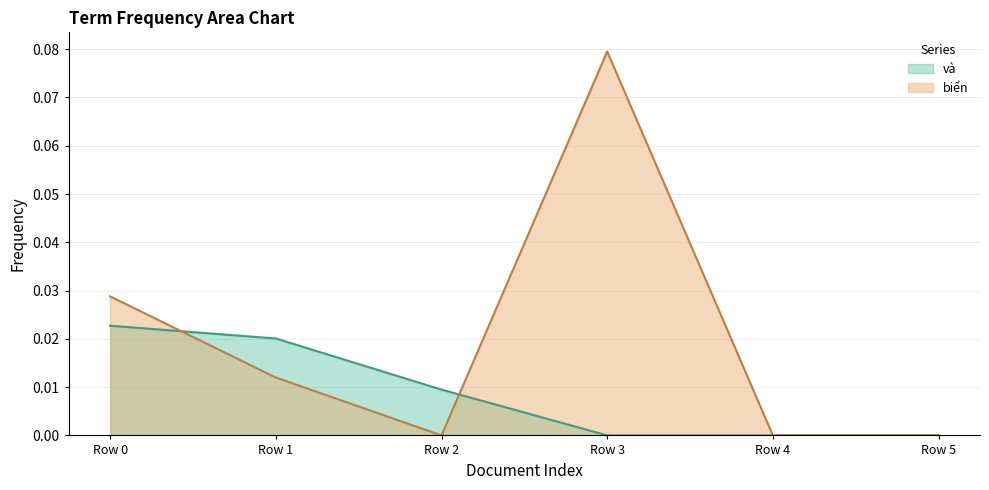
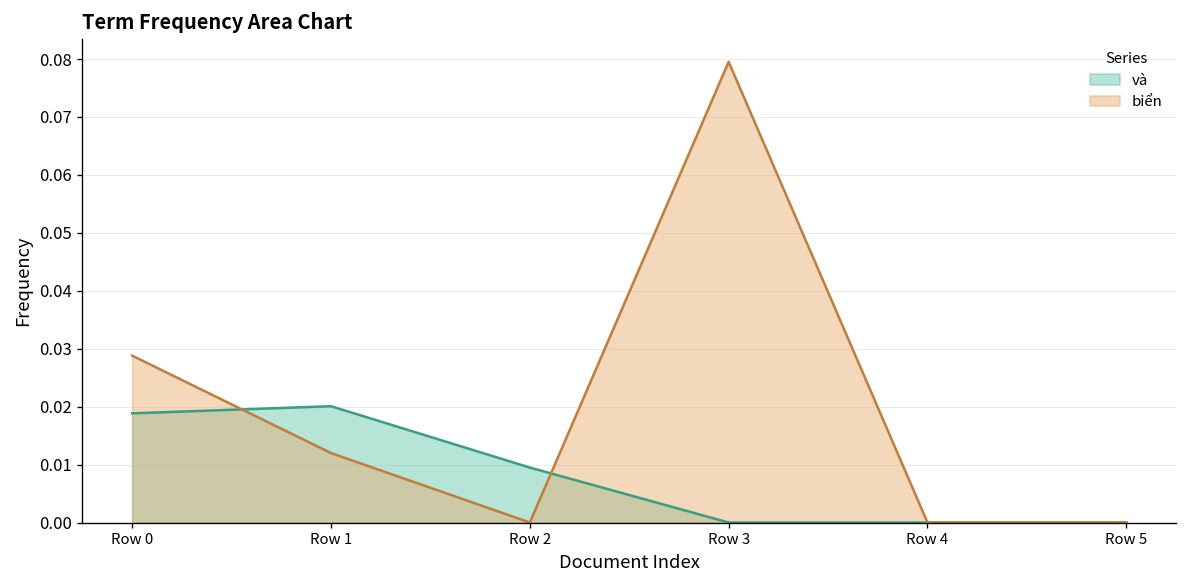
và, Row 0: 0.023 -> 0.019
